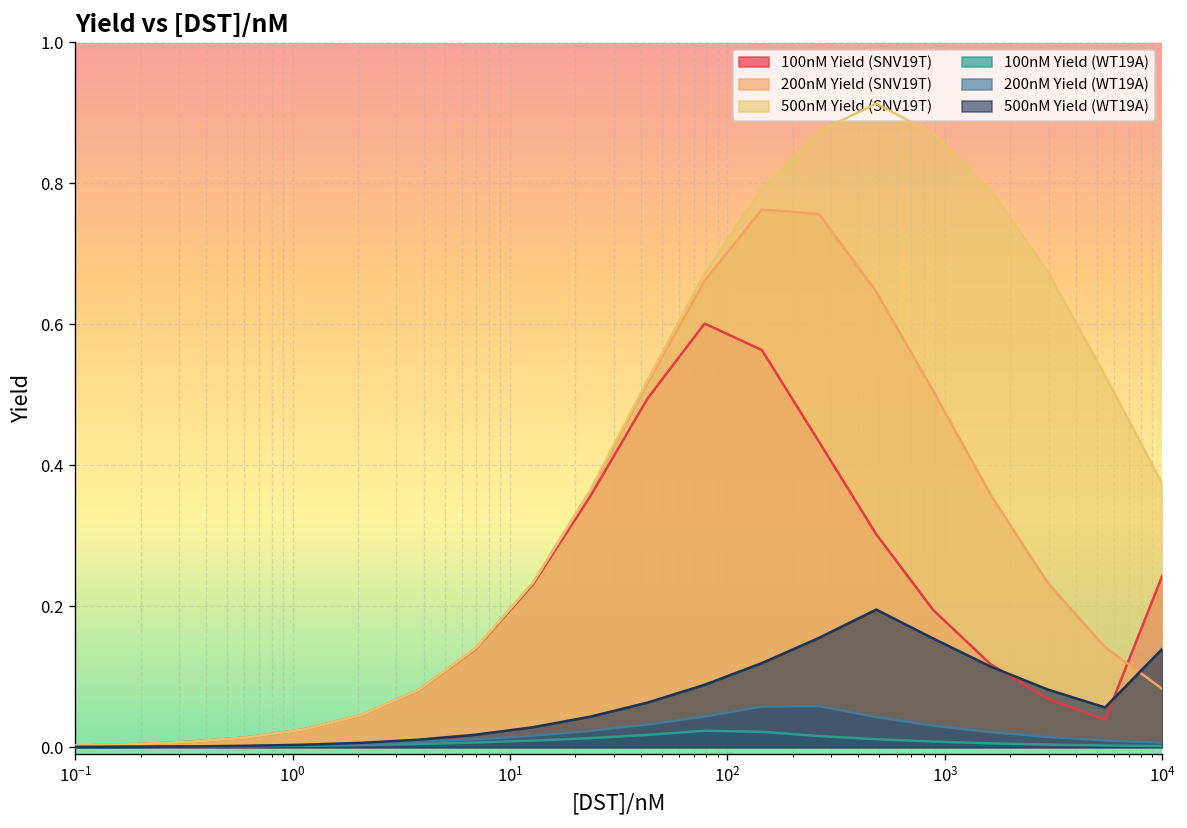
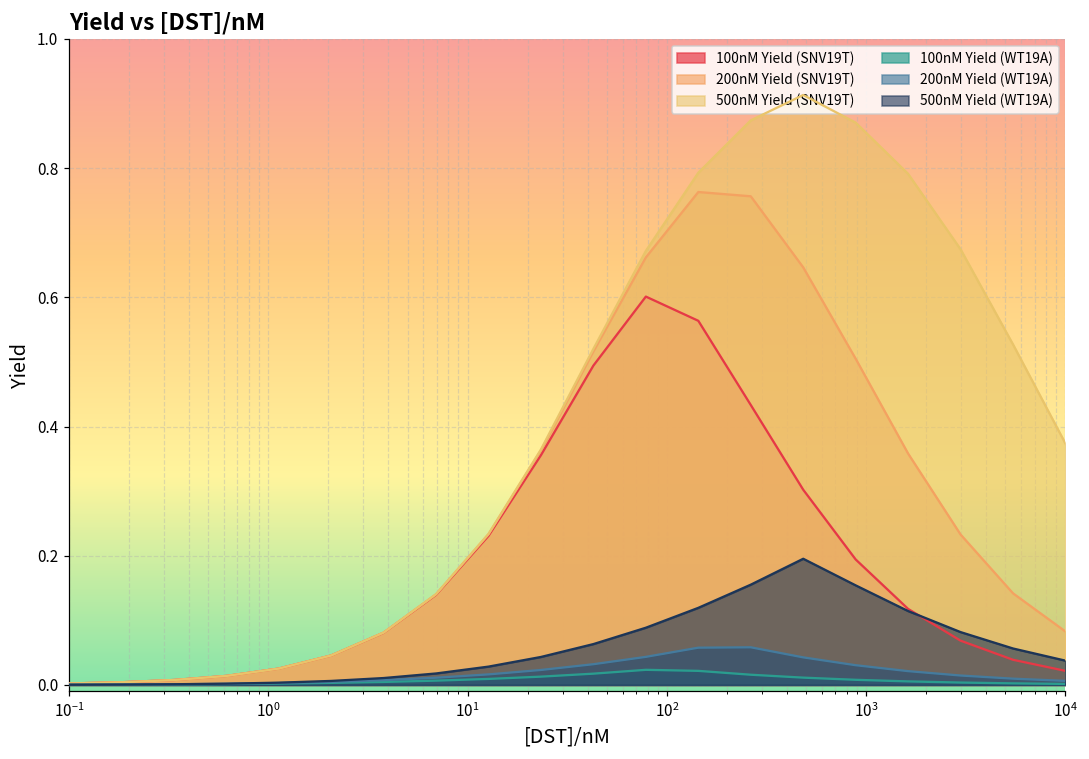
100nM Yield (SNV19T), 10^4: 0.24 -> 0.02
500nM Yield (WT19A), 10^4: 0.14 -> 0.04
